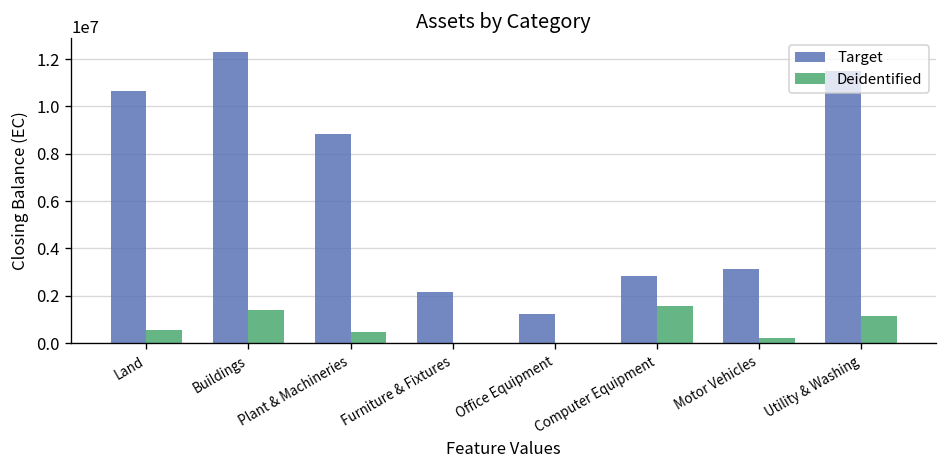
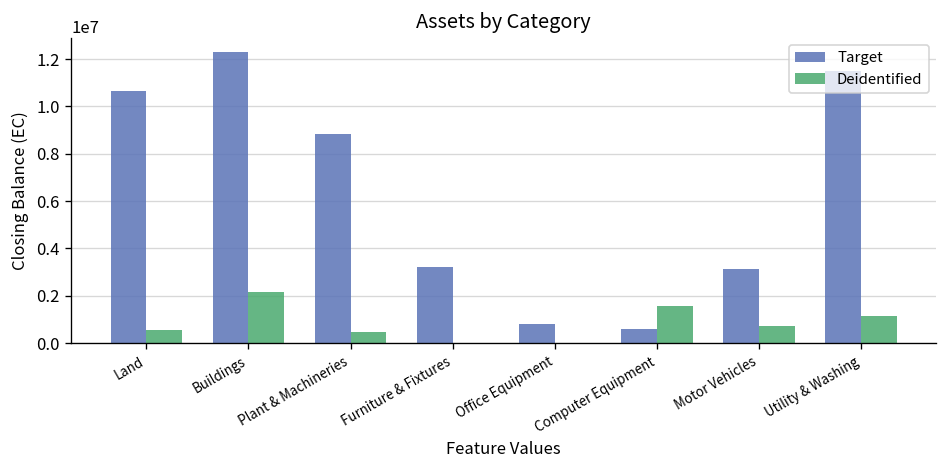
Deidentified, Buildings: 1400000 -> 2200000
Target, Furniture & Fixtures: 2100000 -> 3200000
Target, Office Equipment: 1200000 -> 800000
Target, Computer Equipment: 2900000 -> 600000
Deidentified, Motor Vehicles: 200000 -> 700000
